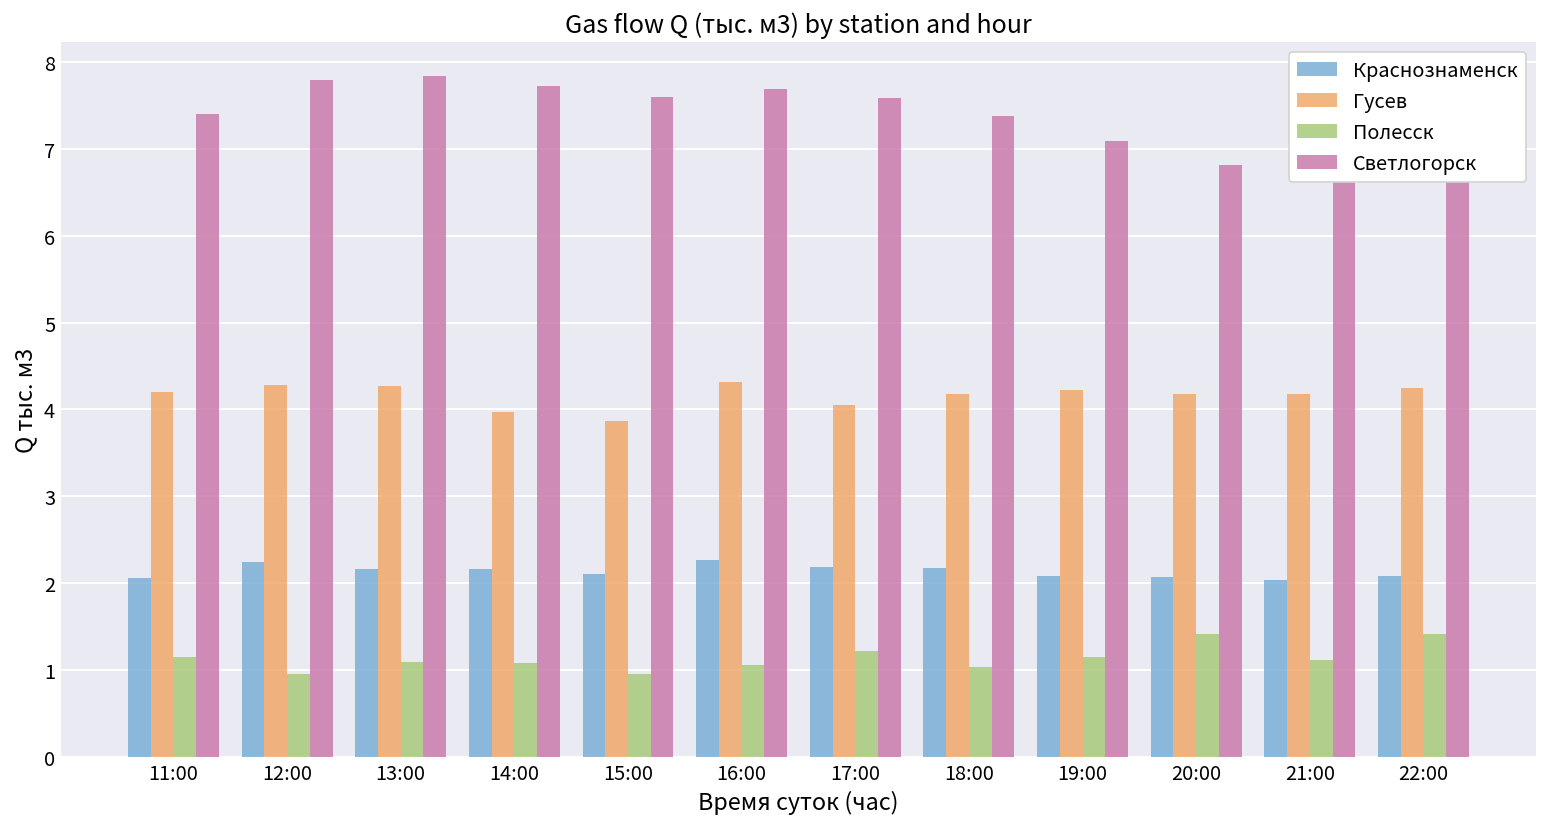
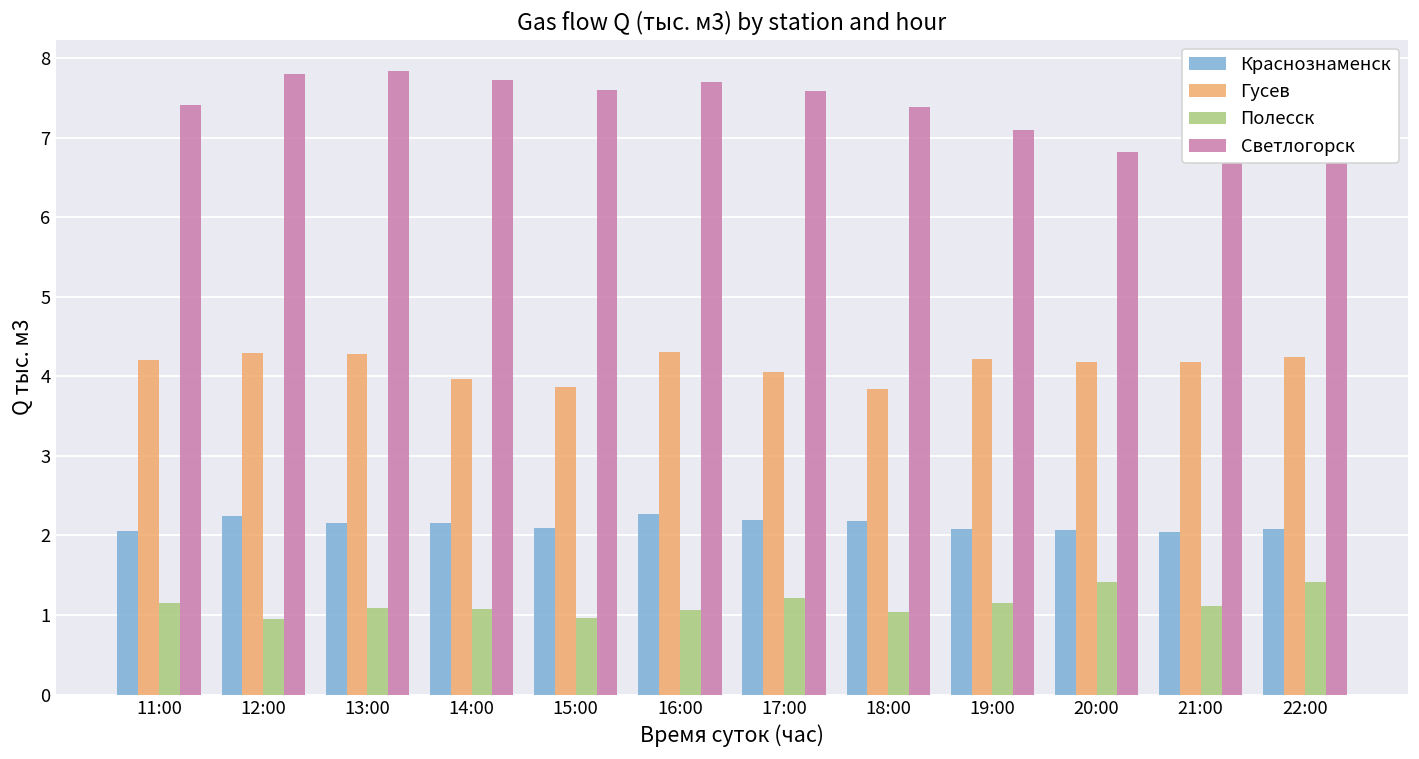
Гусев, 18:00: 4.2 -> 3.8
